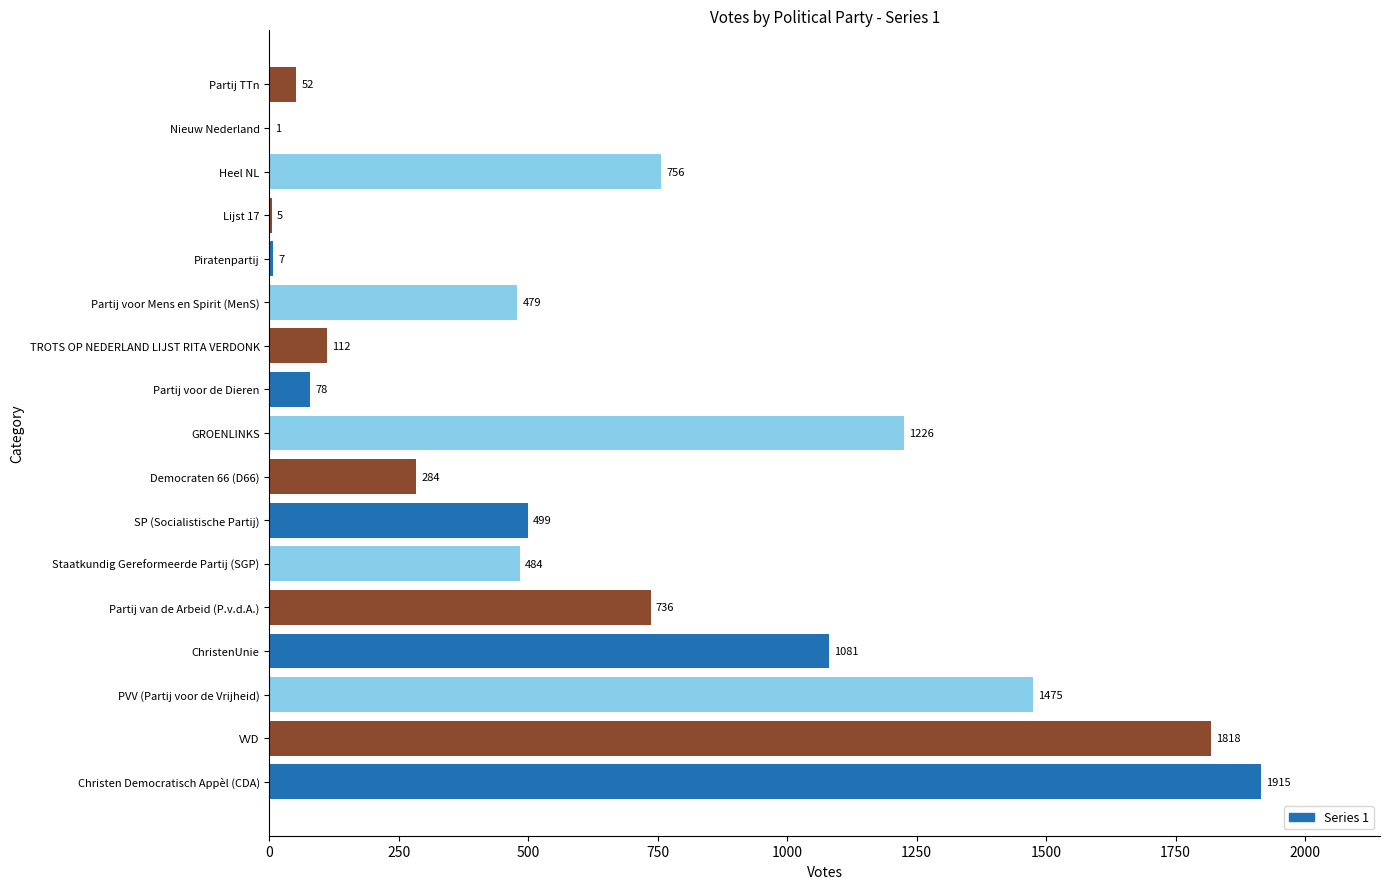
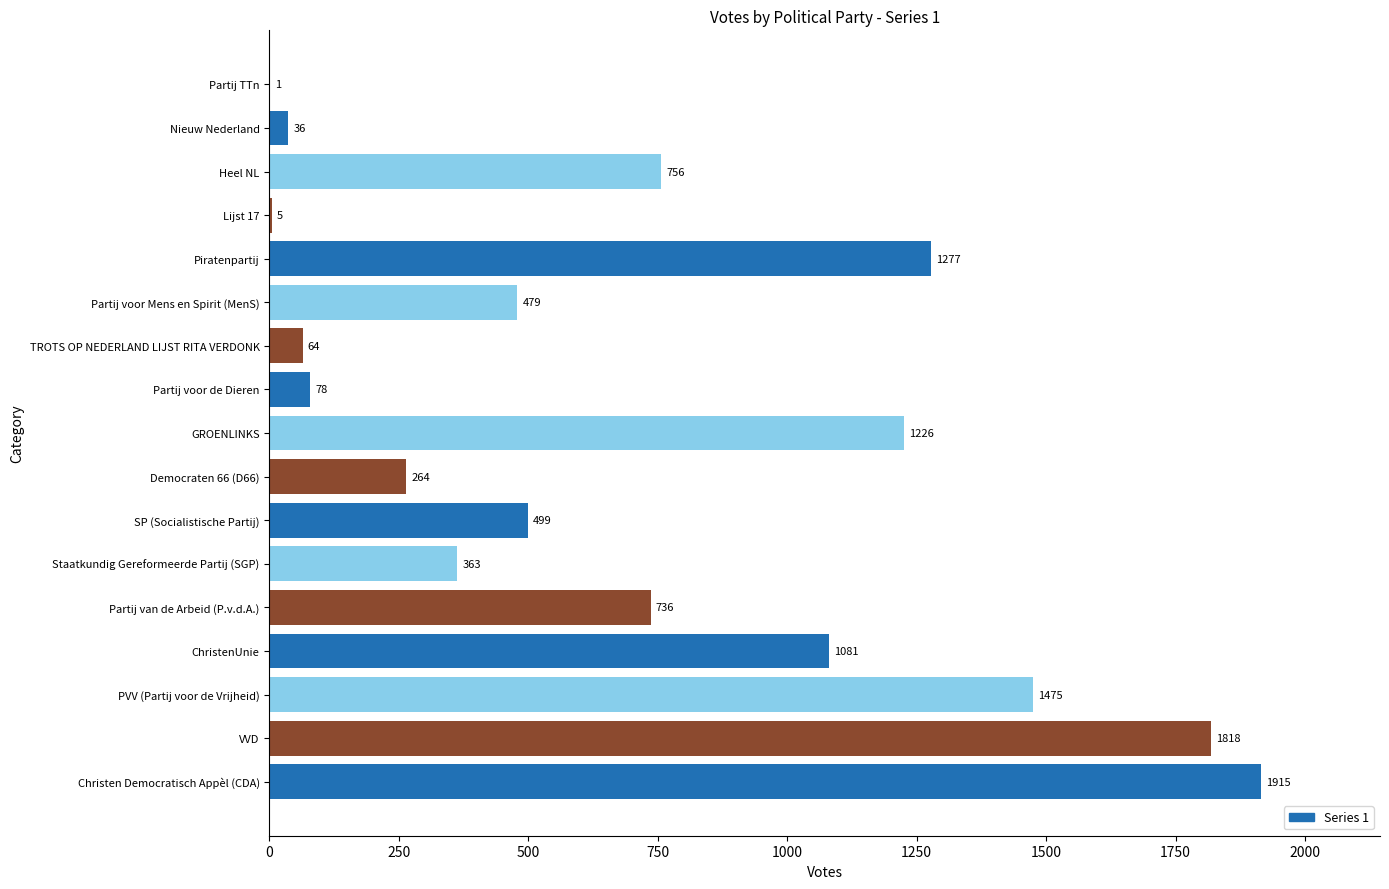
Partij TTn: 52 -> 1
Nieuw Nederland: 1 -> 36
Piratenpartij: 7 -> 1277
TROTS OP NEDERLAND LIJST RITA VERDONK: 112 -> 64
Democraten 66 (D66): 284 -> 264
Staatkundig Gereformeerde Partij (SGP): 484 -> 363
